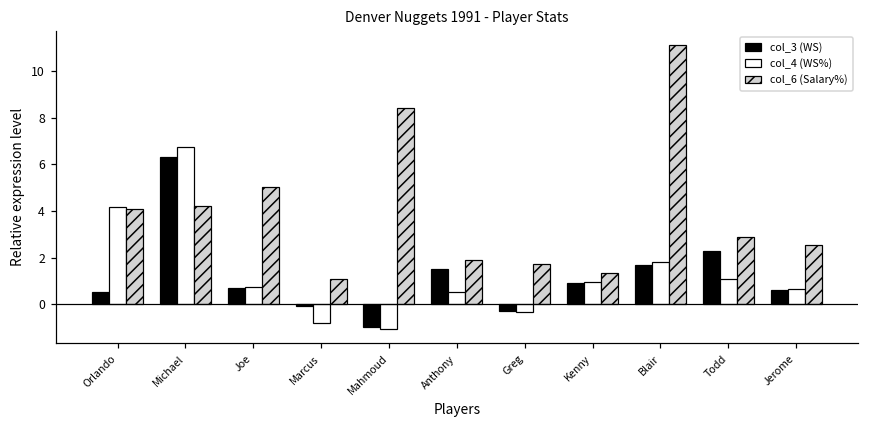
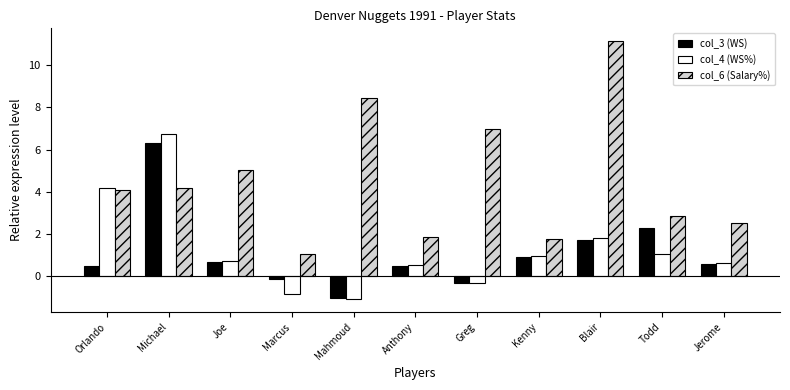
col_3 (WS), Anthony: 1.5 -> 0.5
col_6 (Salary%), Greg: 1.7 -> 6.9
col_6 (Salary%), Kenny: 1.3 -> 1.8
